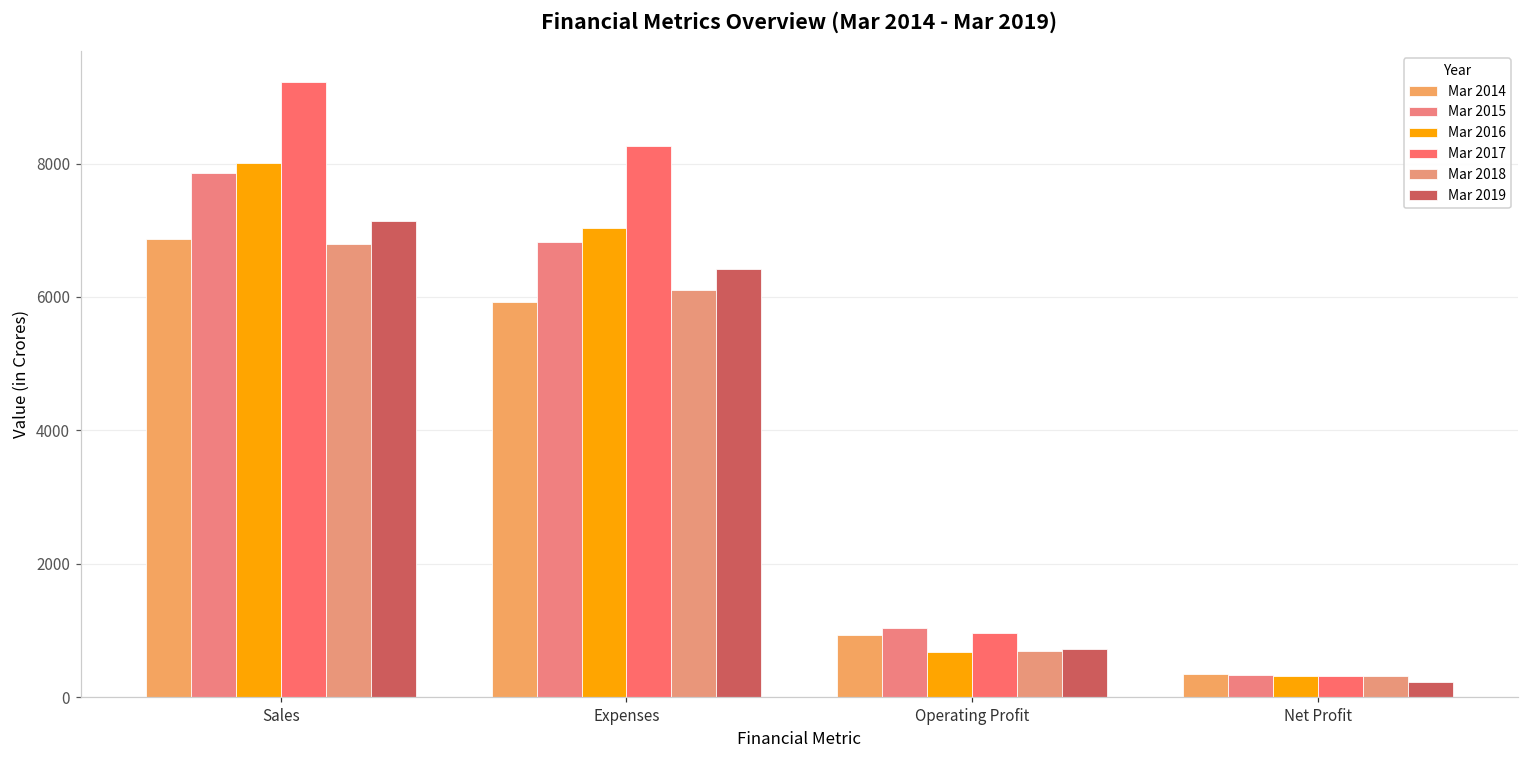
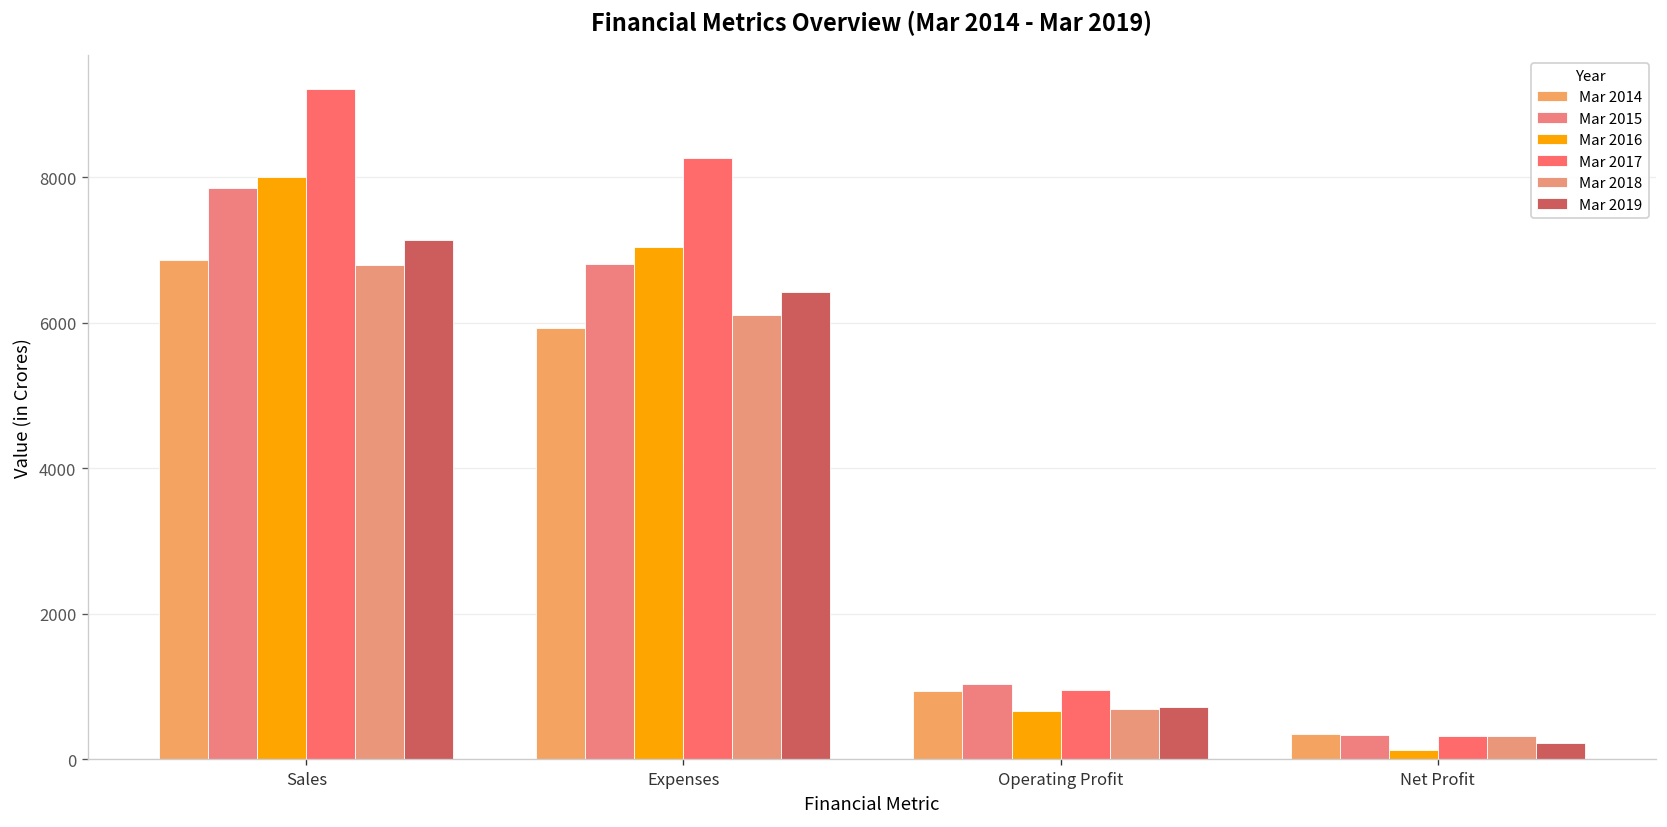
Mar 2016, Net Profit: 300 -> 100
